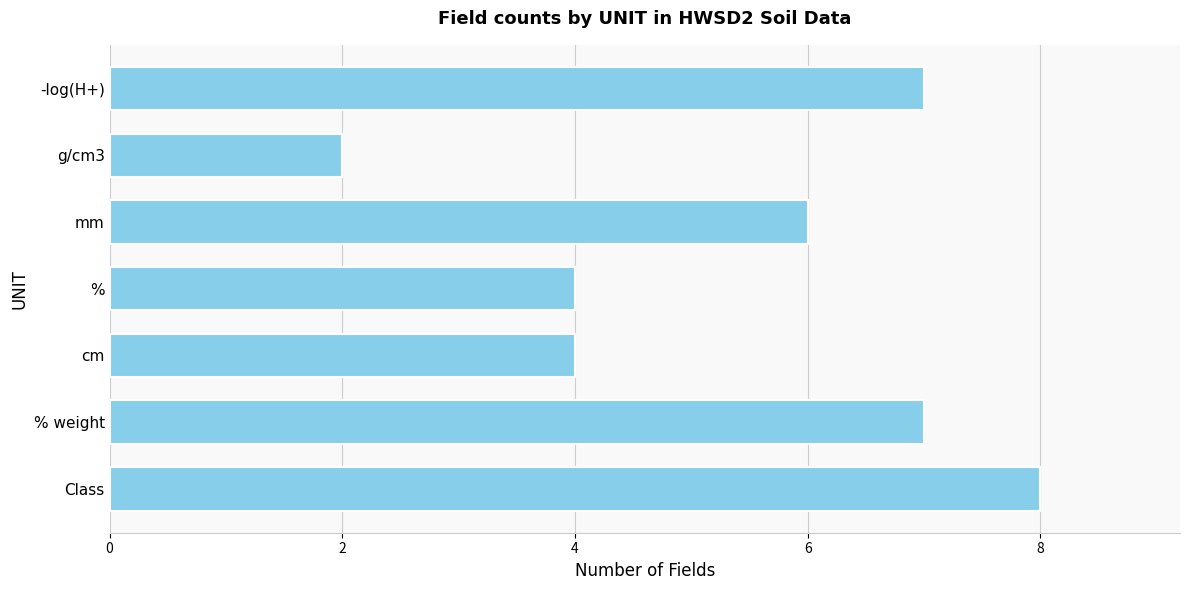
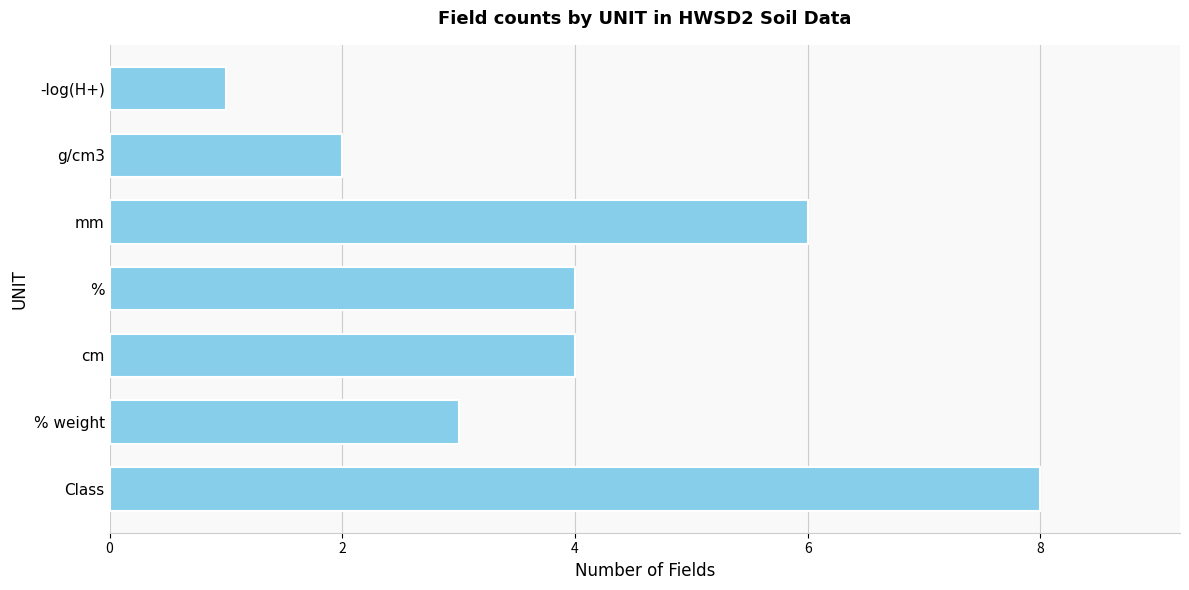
-log(H+): 7 -> 1
% weight: 7 -> 3
